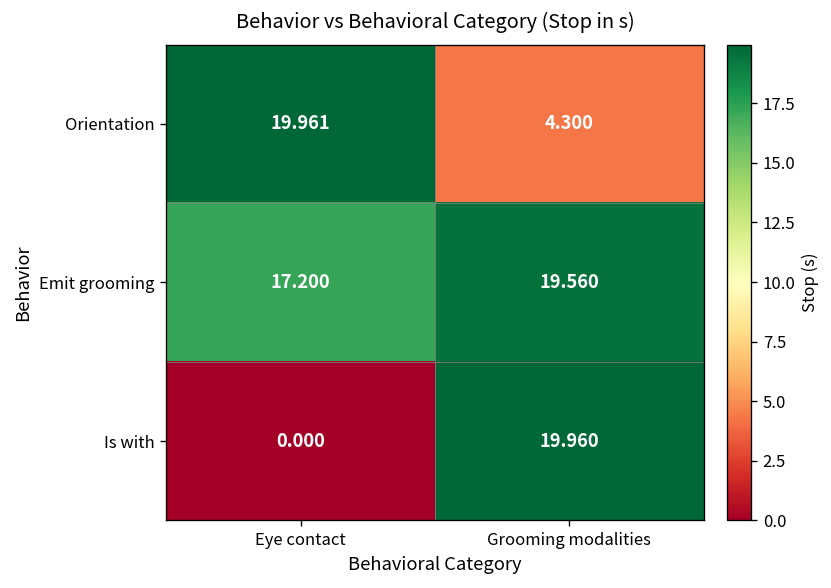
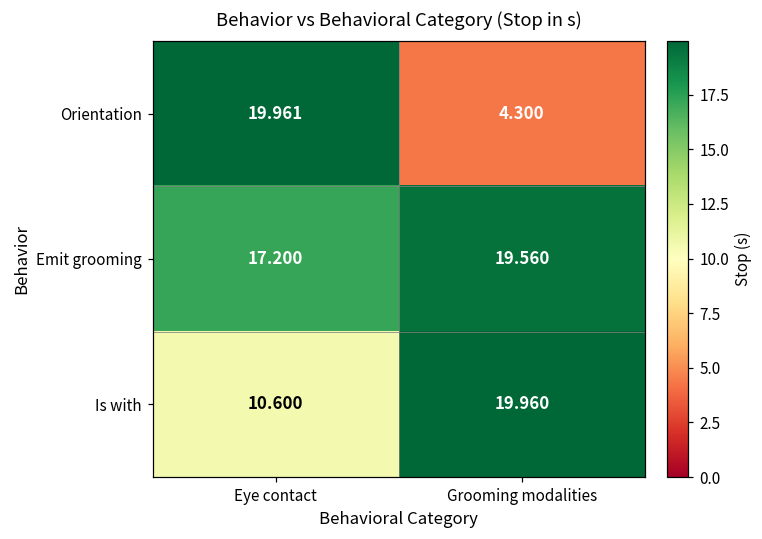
Is with, Eye contact: 0.000 -> 10.600
